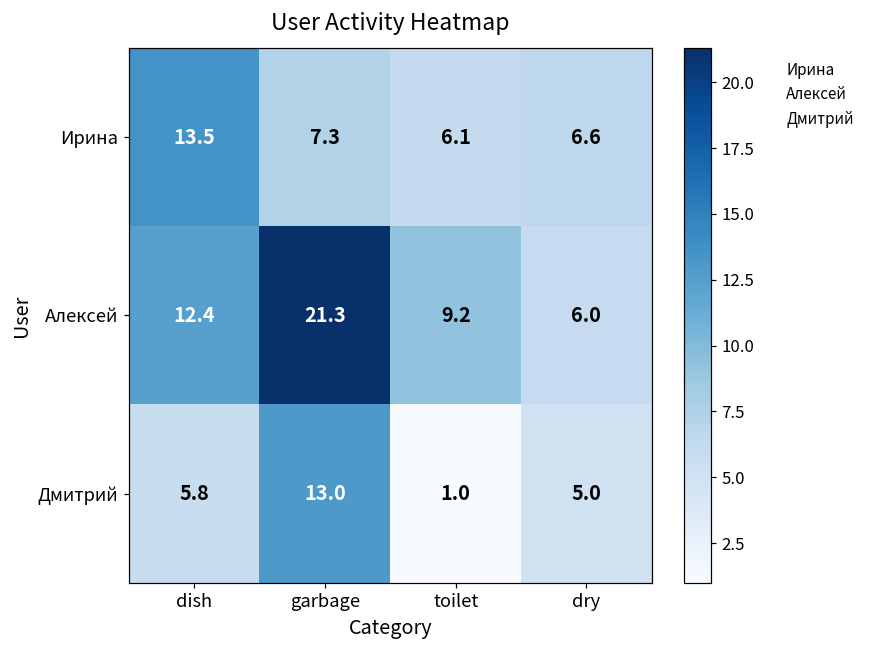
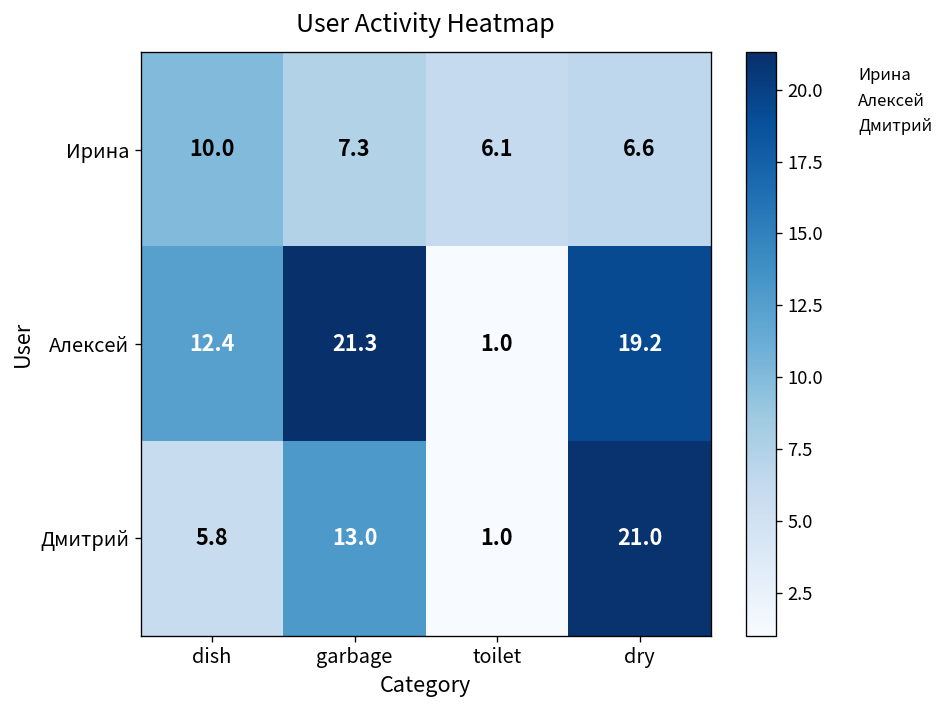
Ирина, dish: 13.5 -> 10.0
Алексей, toilet: 9.2 -> 1.0
Алексей, dry: 6.0 -> 19.2
Дмитрий, dry: 5.0 -> 21.0
